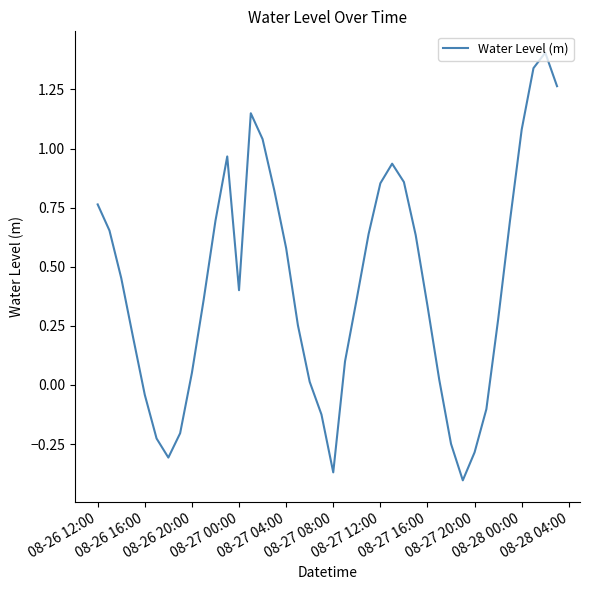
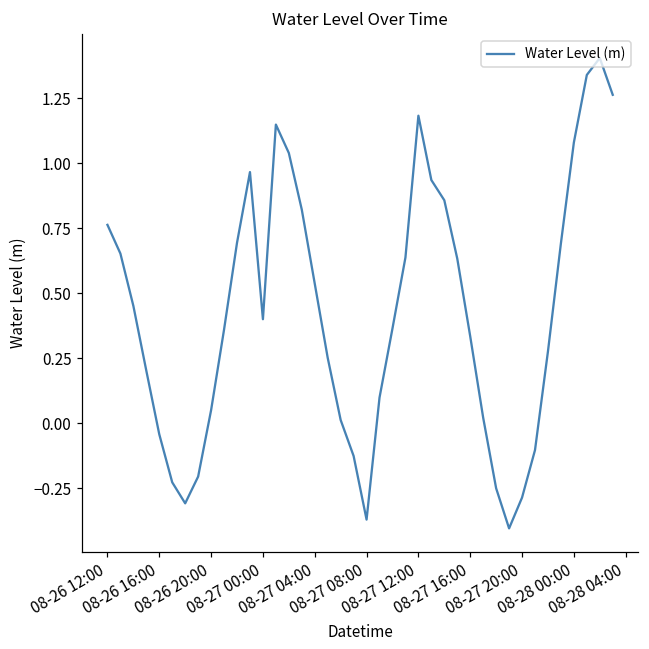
08-27 04:00: 0.58 -> 0.54
08-27 12:00: 0.85 -> 1.18
